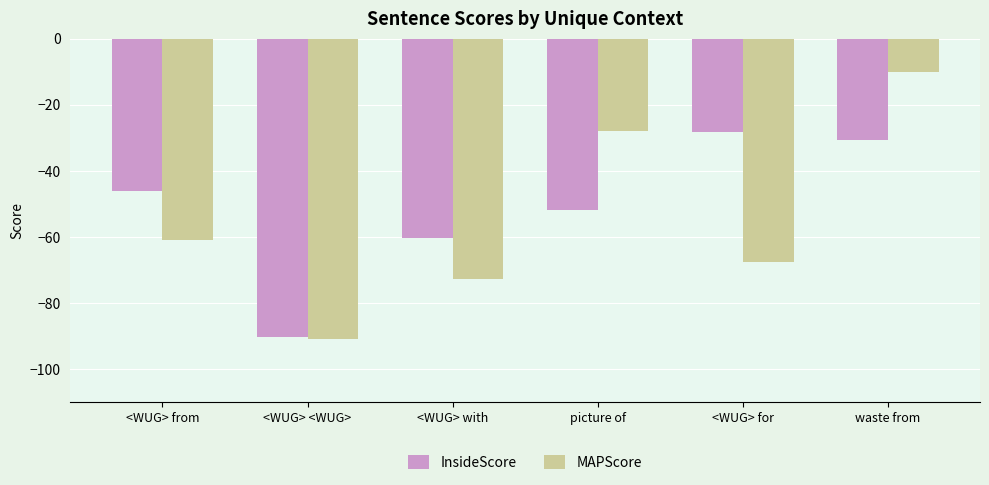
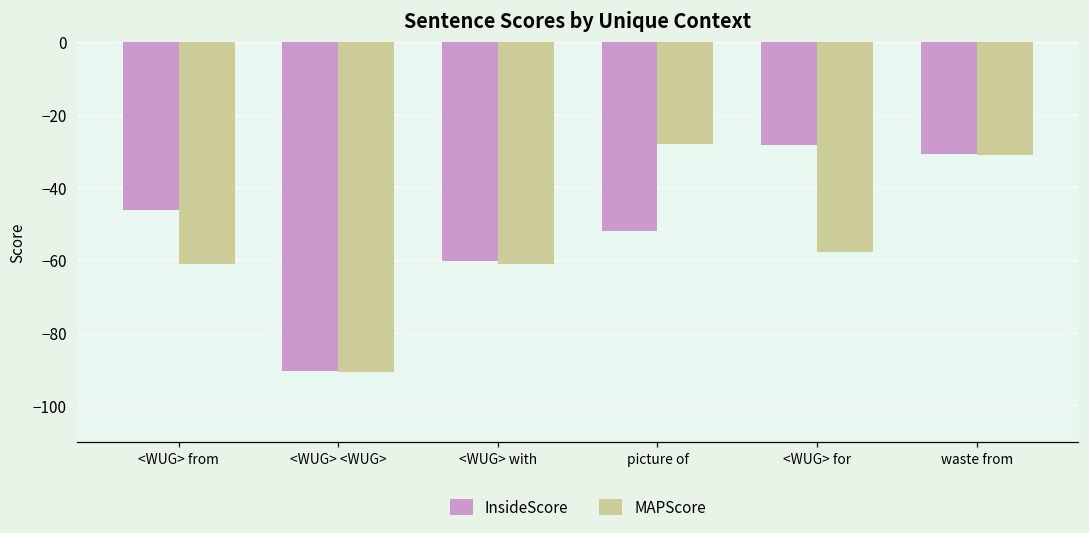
MAPScore, <WUG> with: -73 -> -61
MAPScore, <WUG> for: -68 -> -58
MAPScore, waste from: -10 -> -31
